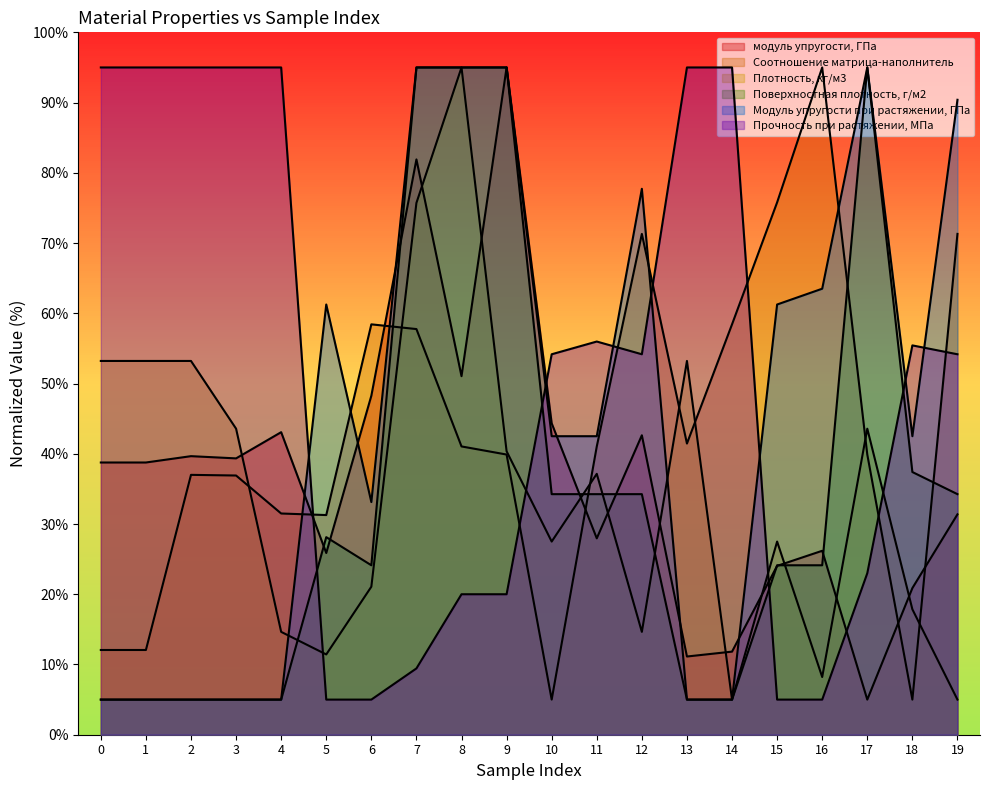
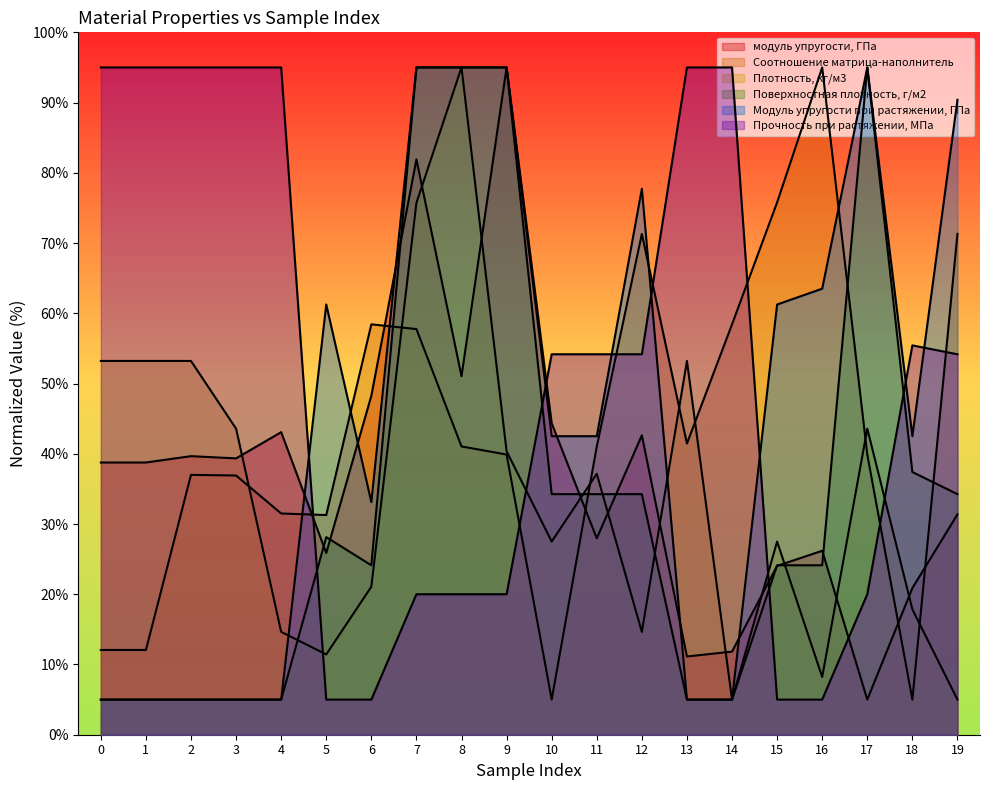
Прочность при растяжении, МПа, 7: 9% -> 20%
Прочность при растяжении, МПа, 11: 56% -> 54%
Прочность при растяжении, МПа, 17: 23% -> 20%
